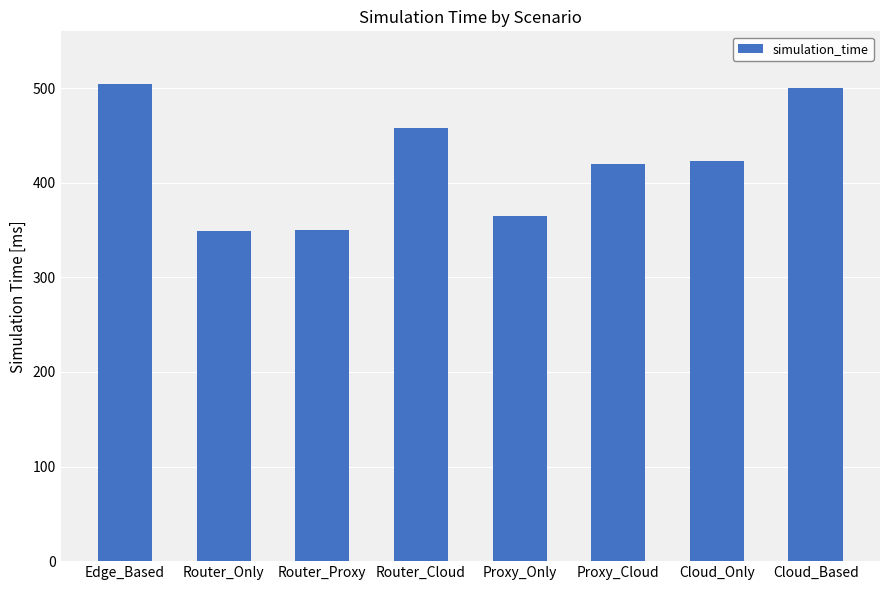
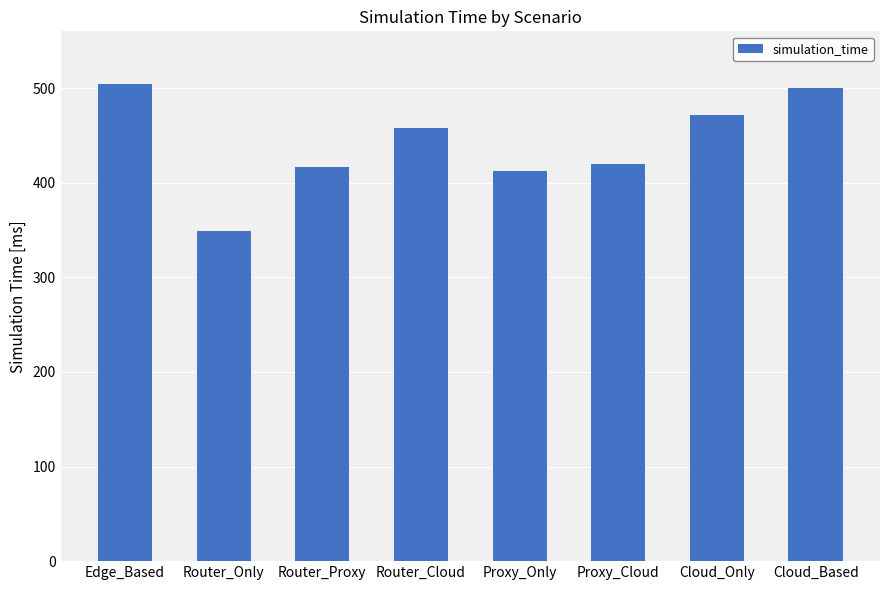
Router_Proxy: 350 -> 420
Proxy_Only: 370 -> 410
Cloud_Only: 420 -> 470
